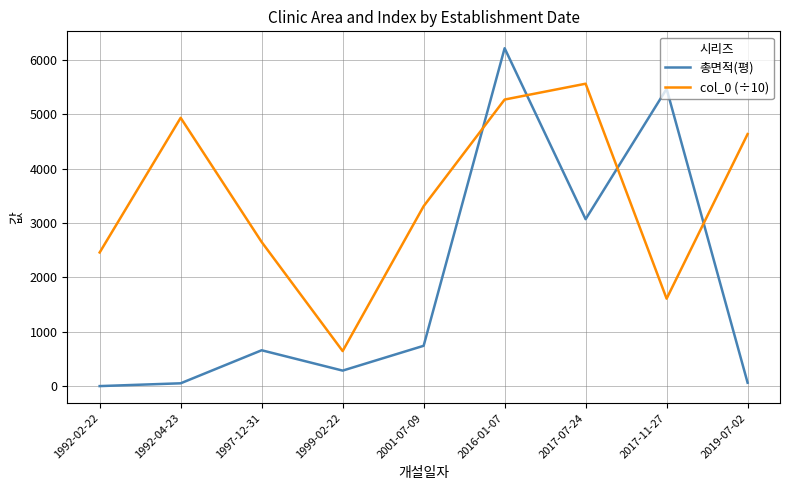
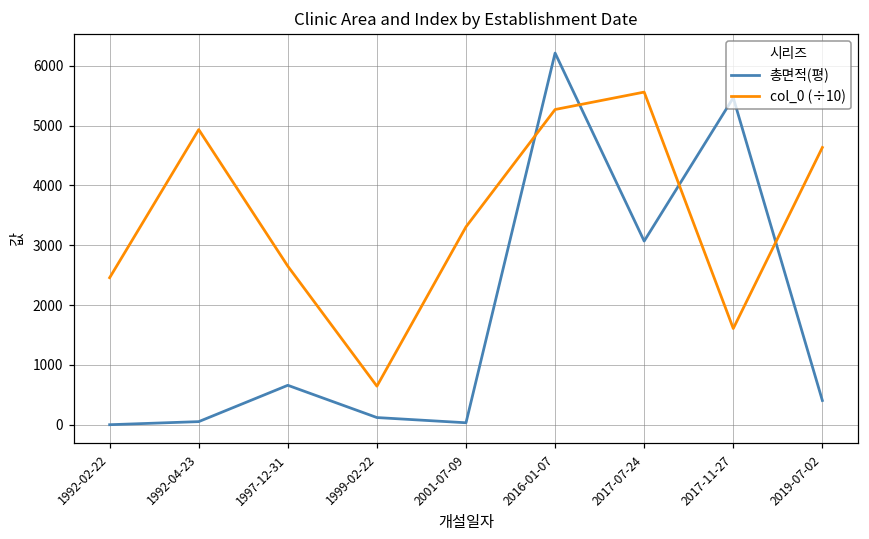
총면적(평), 1999-02-22: 300 -> 100
총면적(평), 2001-07-09: 700 -> 0
총면적(평), 2019-07-02: 100 -> 400
